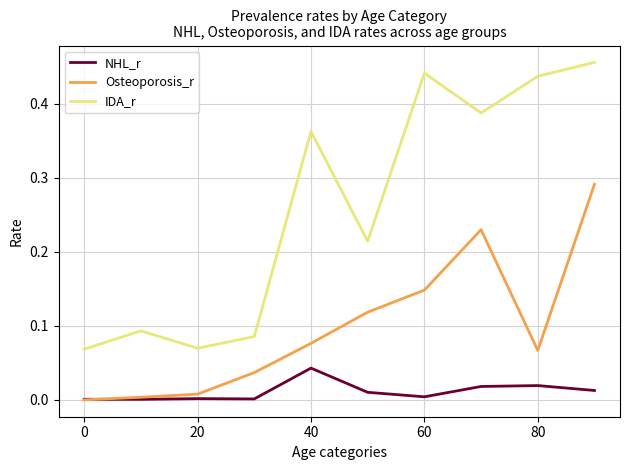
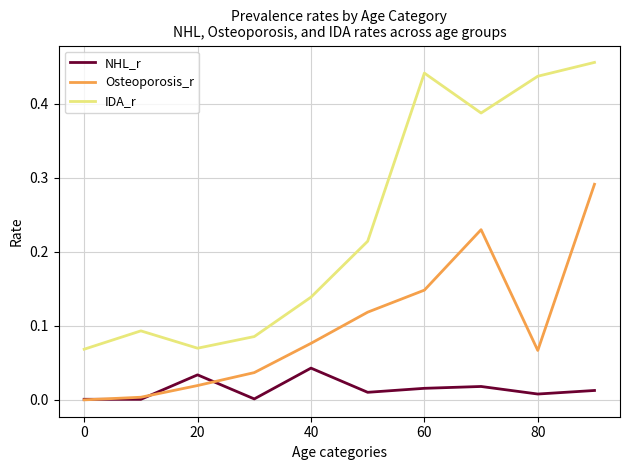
NHL_r, 20: 0.00 -> 0.03
Osteoporosis_r, 20: 0.01 -> 0.02
IDA_r, 40: 0.36 -> 0.14
NHL_r, 60: 0.00 -> 0.02
NHL_r, 80: 0.02 -> 0.01
